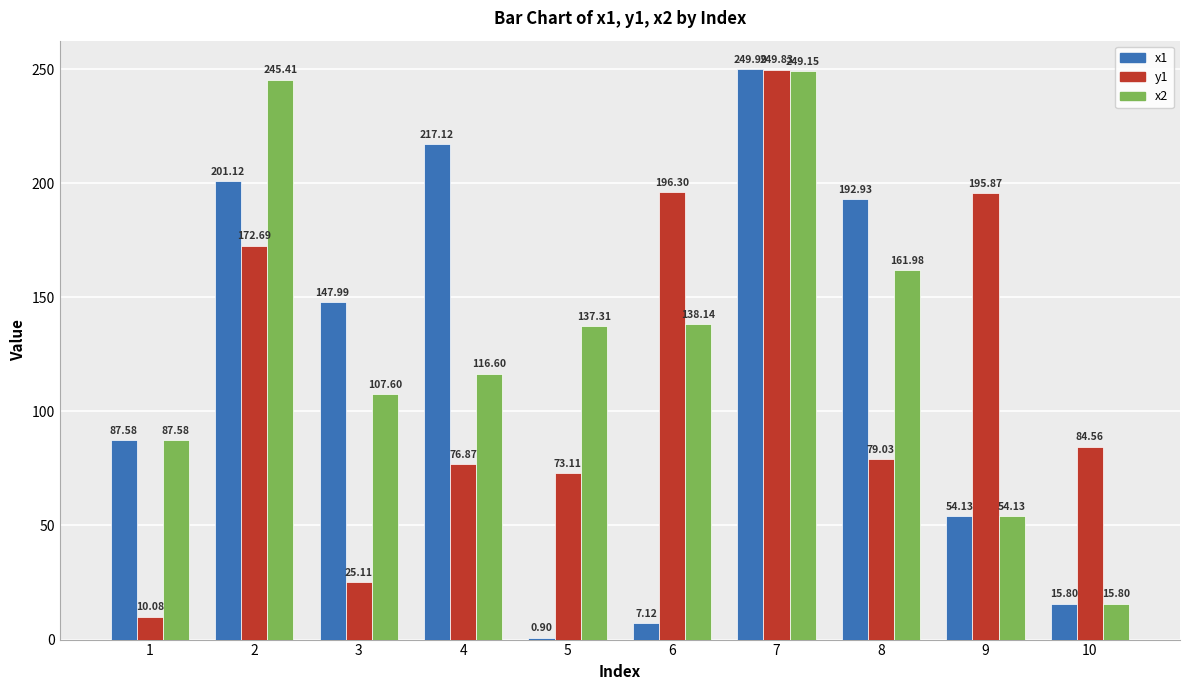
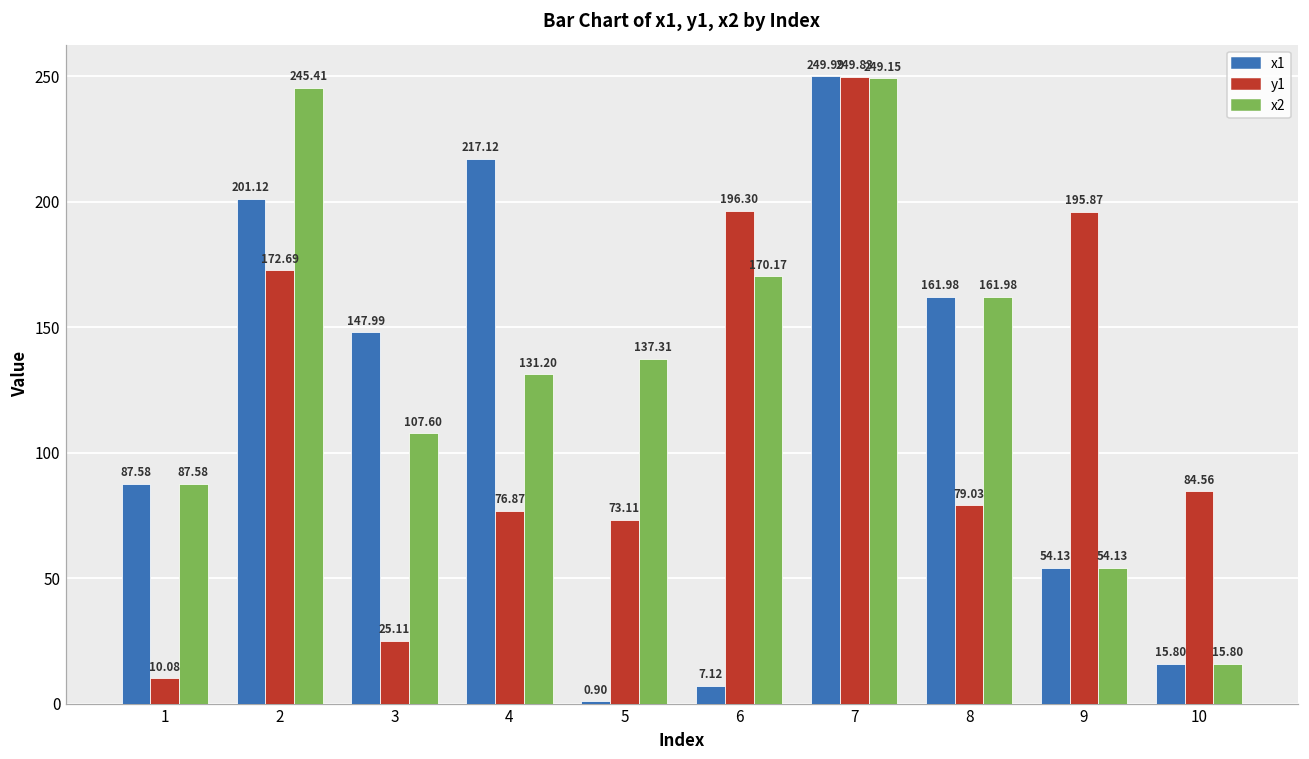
x2, 4: 116.60 -> 131.20
x2, 6: 138.14 -> 170.17
x1, 8: 192.93 -> 161.98
